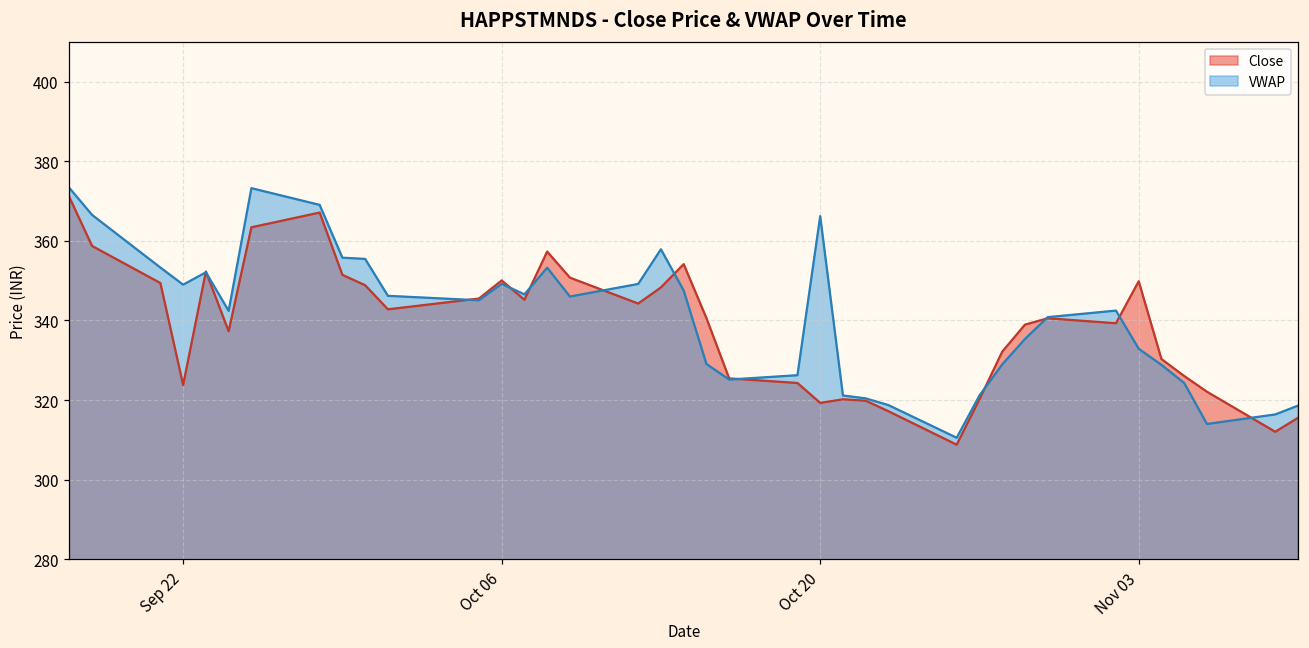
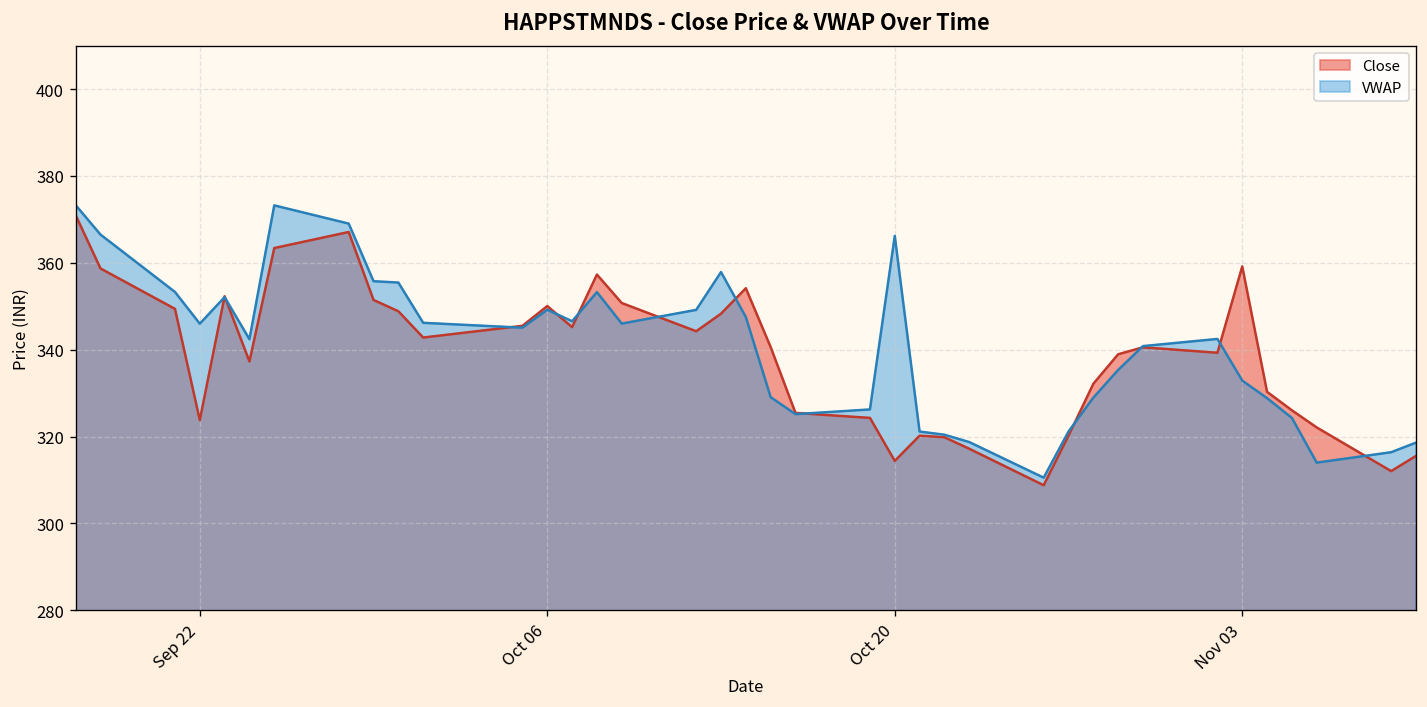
VWAP, Sep 22: 349 -> 346
Close, Oct 20: 319 -> 314
Close, Nov 03: 350 -> 359
